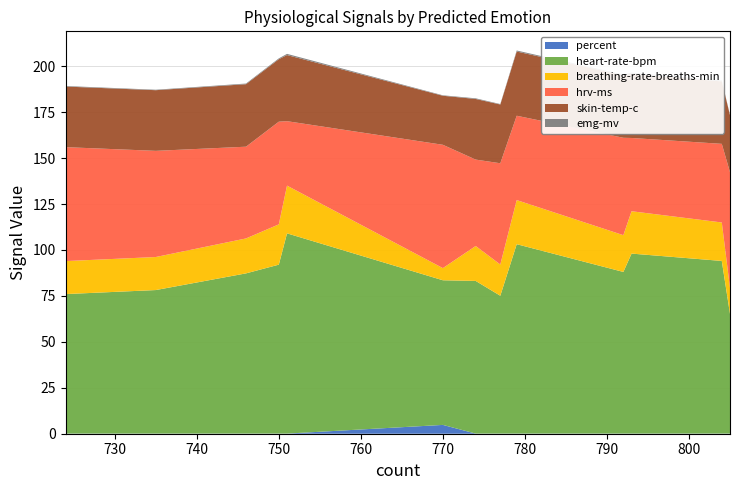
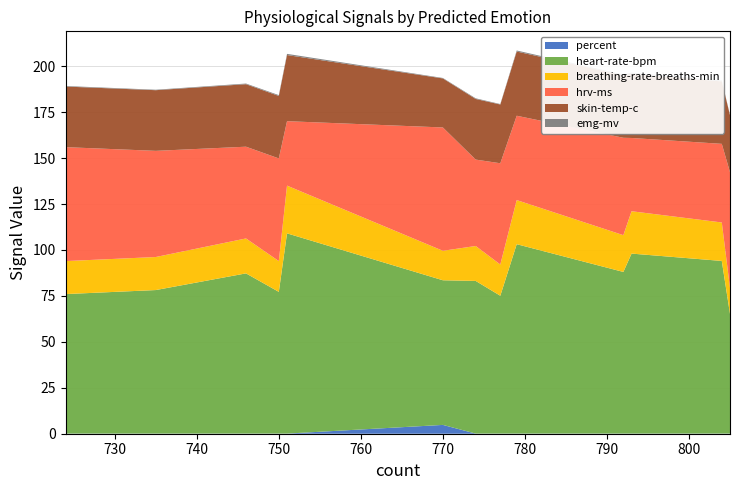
heart-rate-bpm, 750: 92 -> 77
breathing-rate-breaths-min, 750: 22 -> 17
breathing-rate-breaths-min, 770: 7 -> 16
